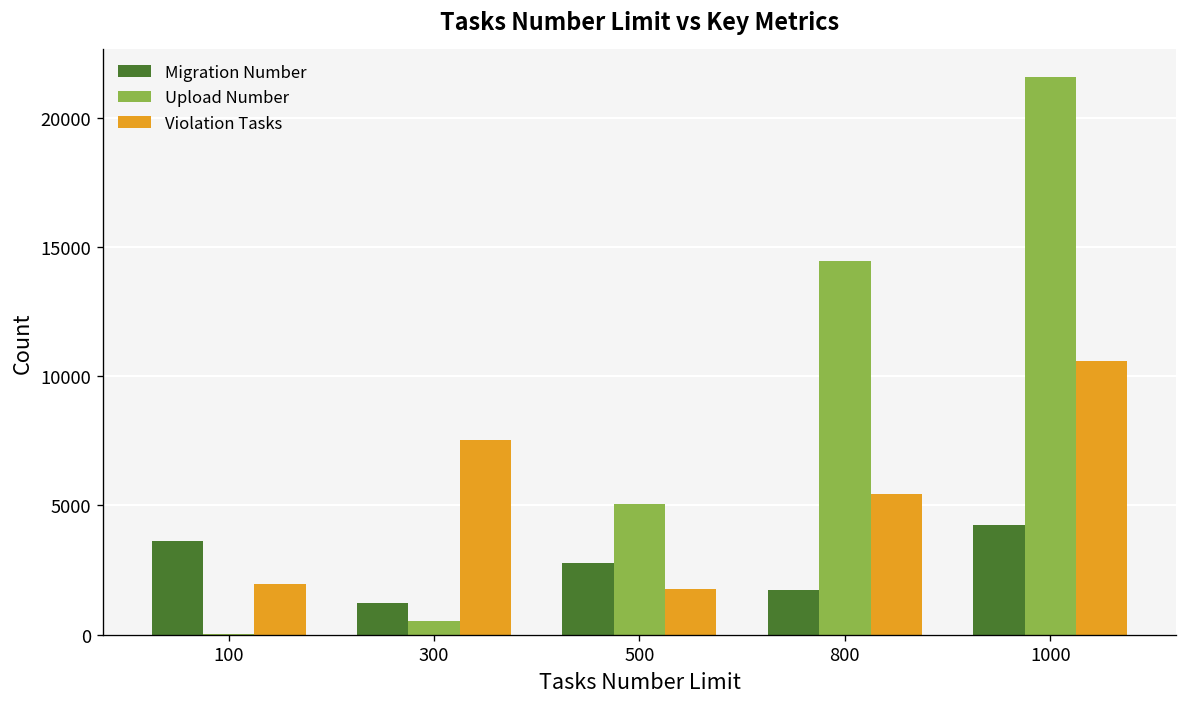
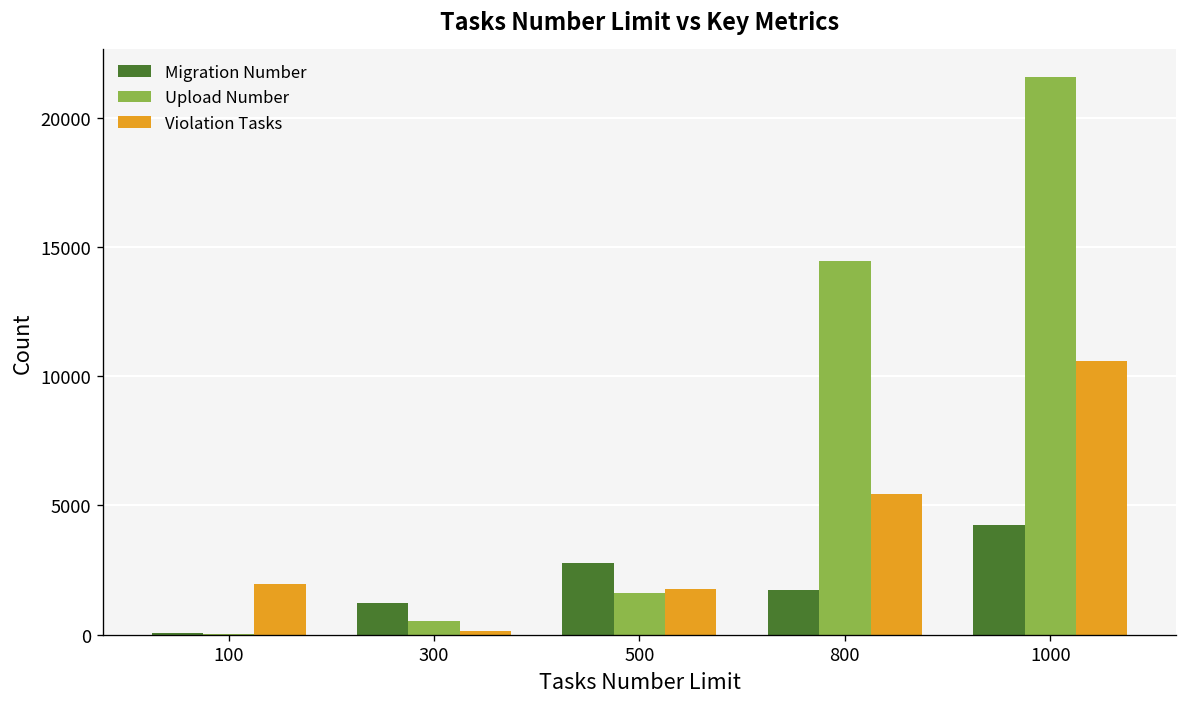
Migration Number, 100: 3600 -> 0
Violation Tasks, 300: 7500 -> 100
Upload Number, 500: 5100 -> 1600
